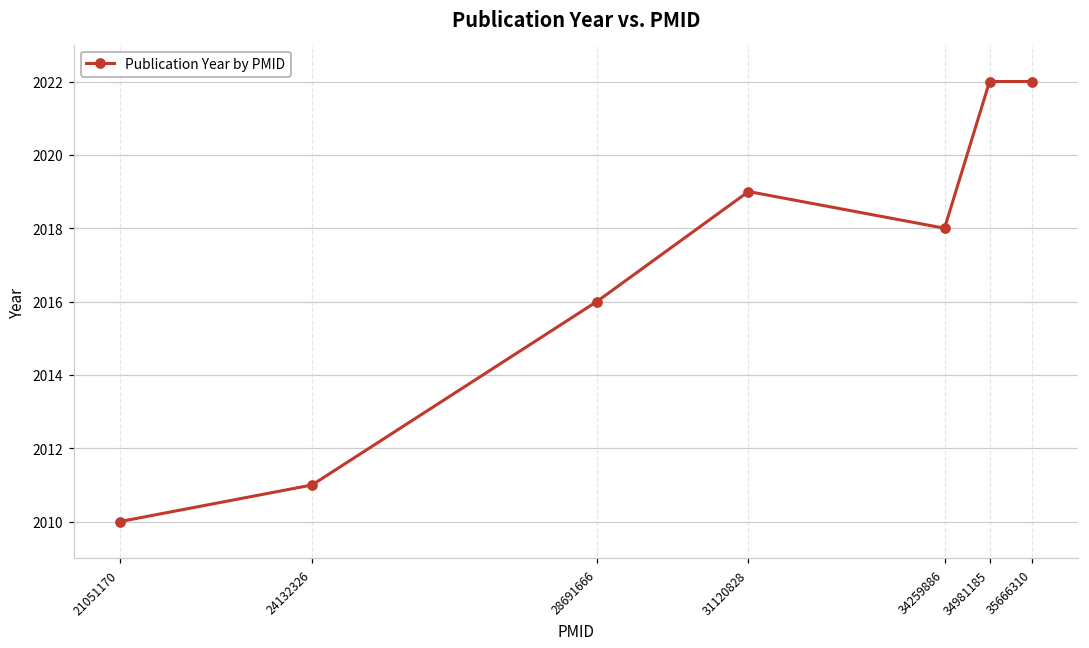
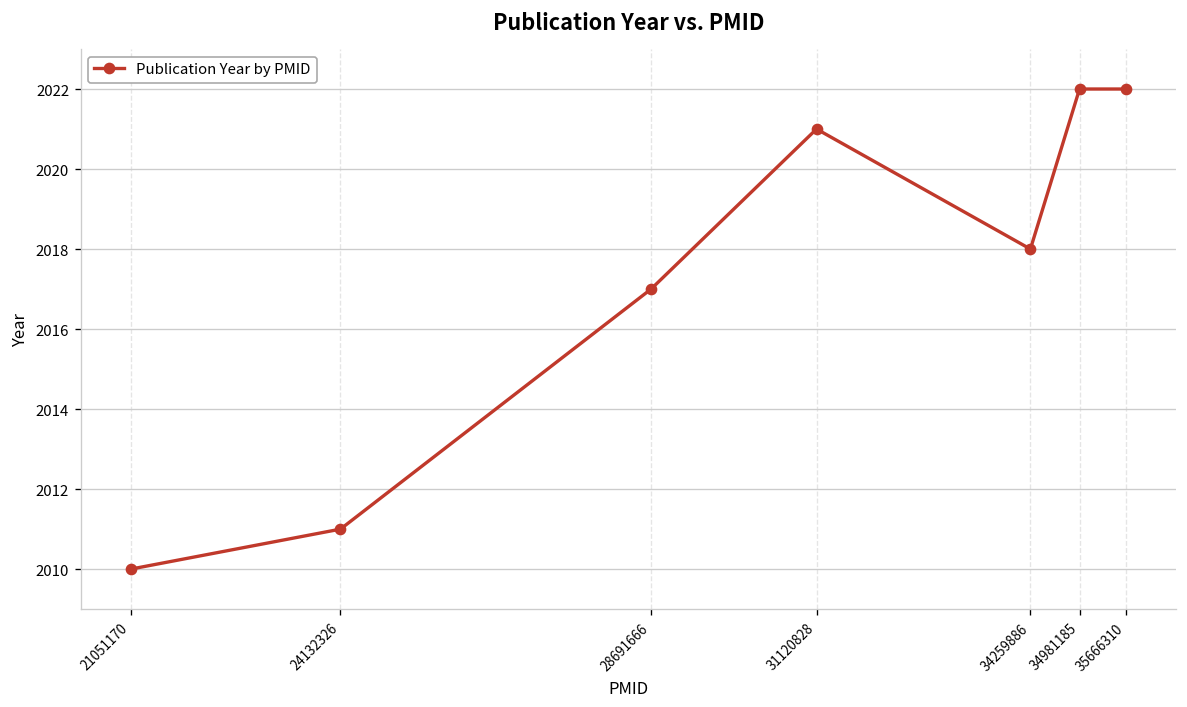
28691666: 2016 -> 2017
31120828: 2019 -> 2021
